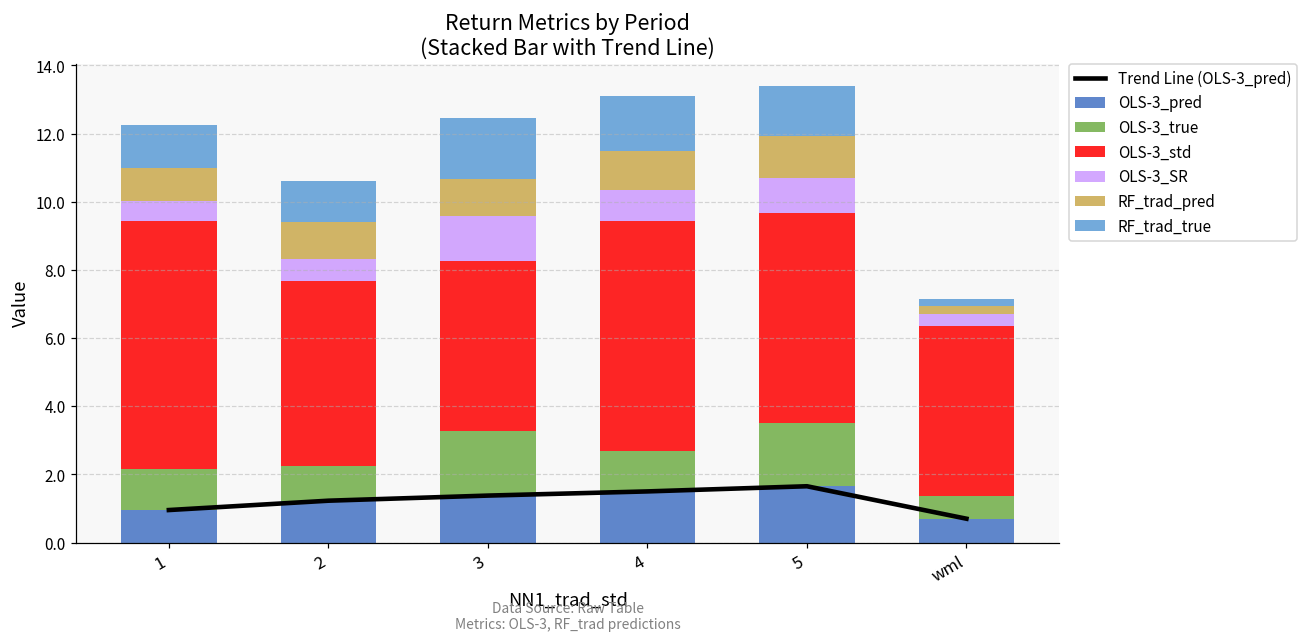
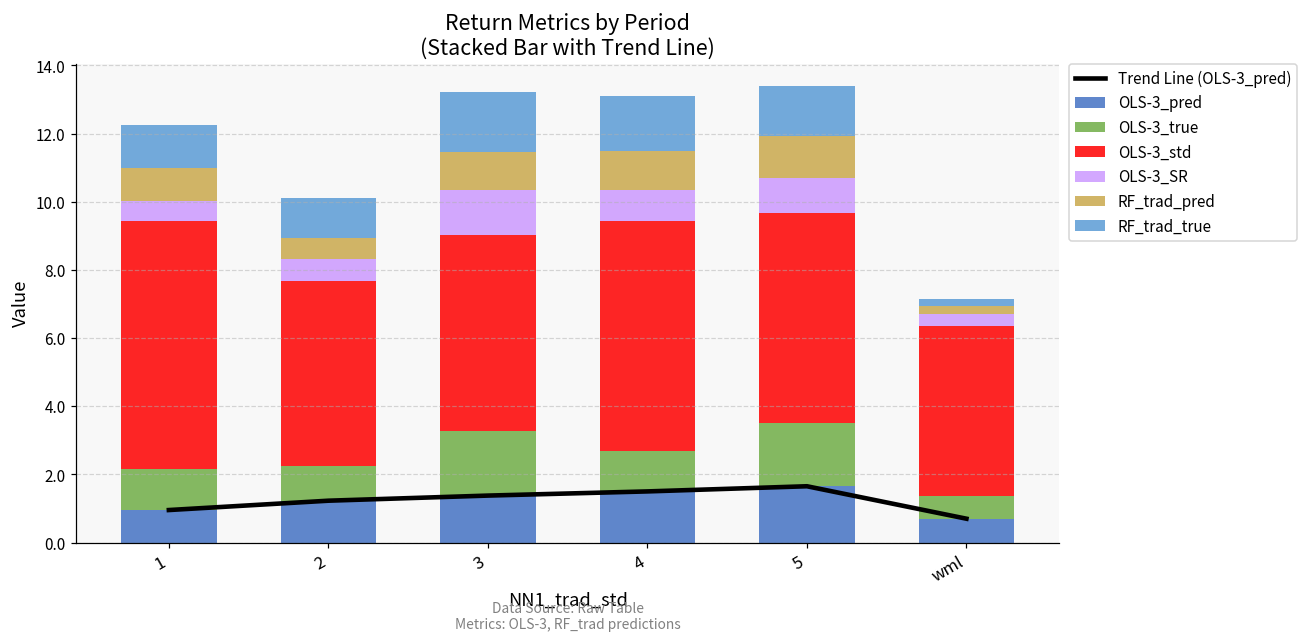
RF_trad_pred, 2: 1.1 -> 0.6
OLS-3_std, 3: 5.0 -> 5.7
